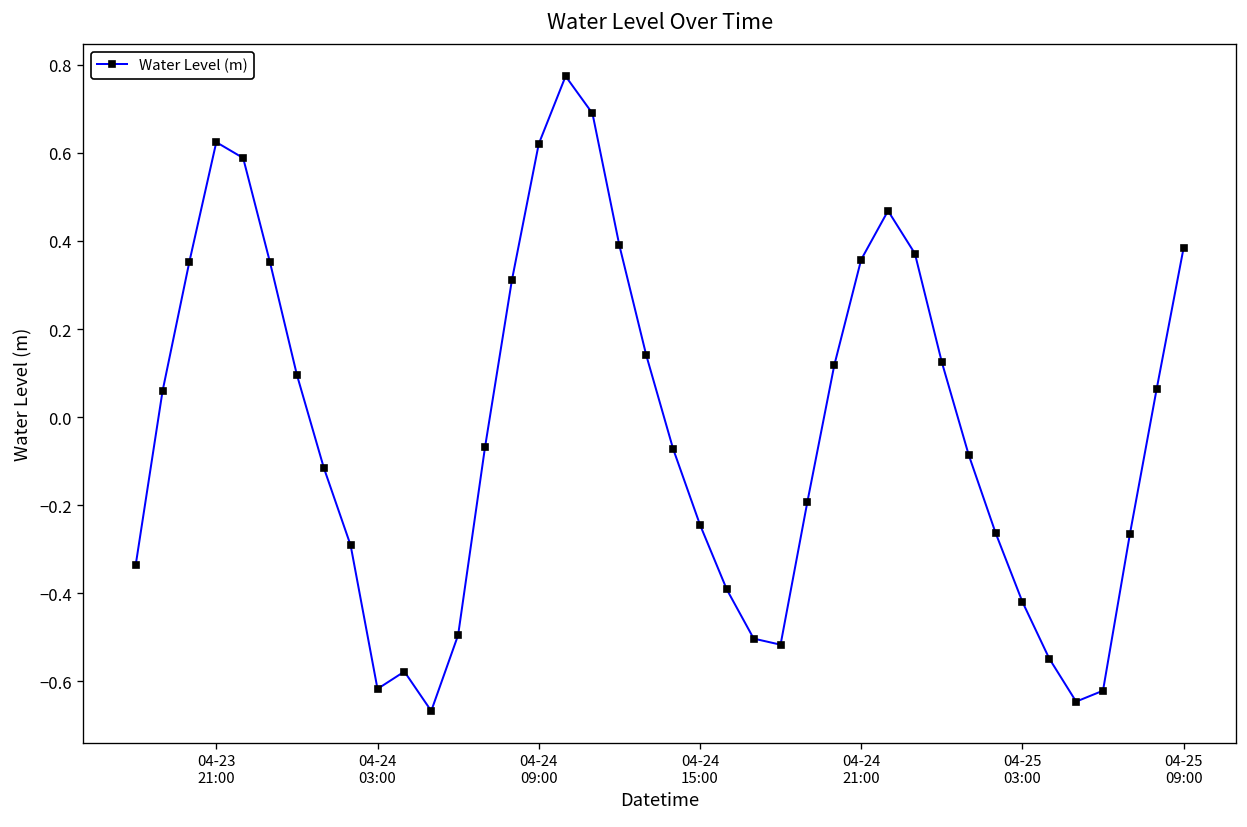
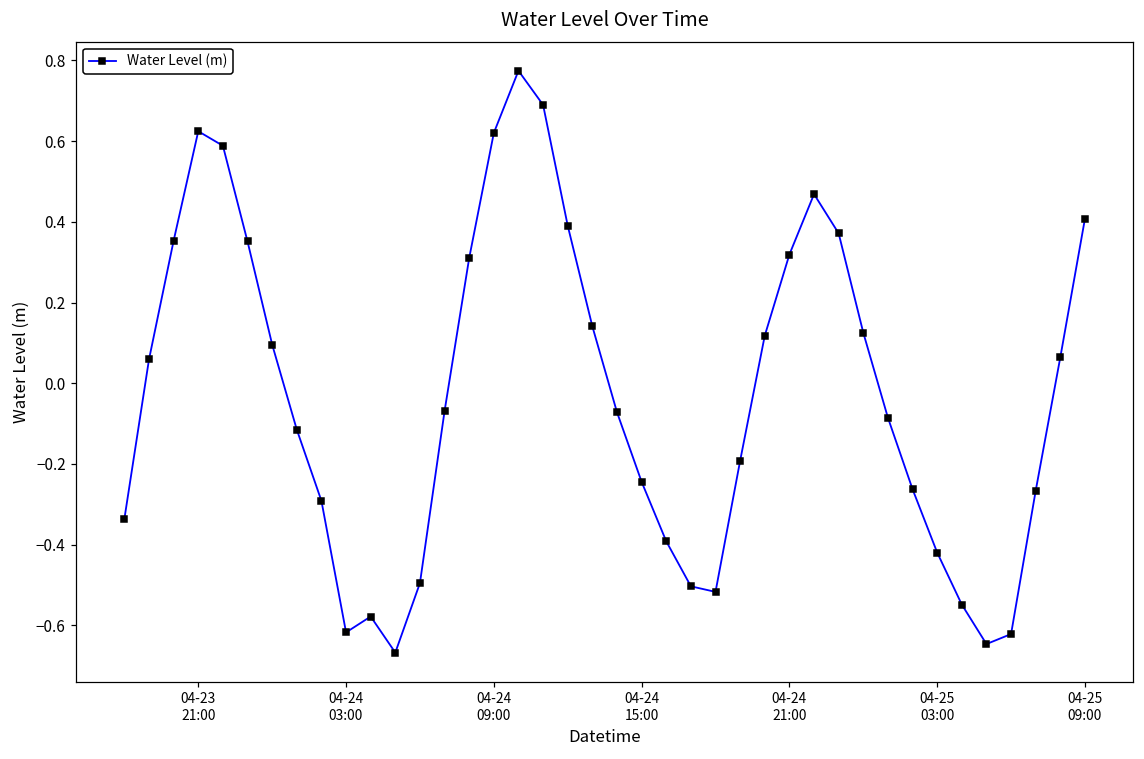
04-24 21:00: 0.36 -> 0.32
04-25 09:00: 0.38 -> 0.41
